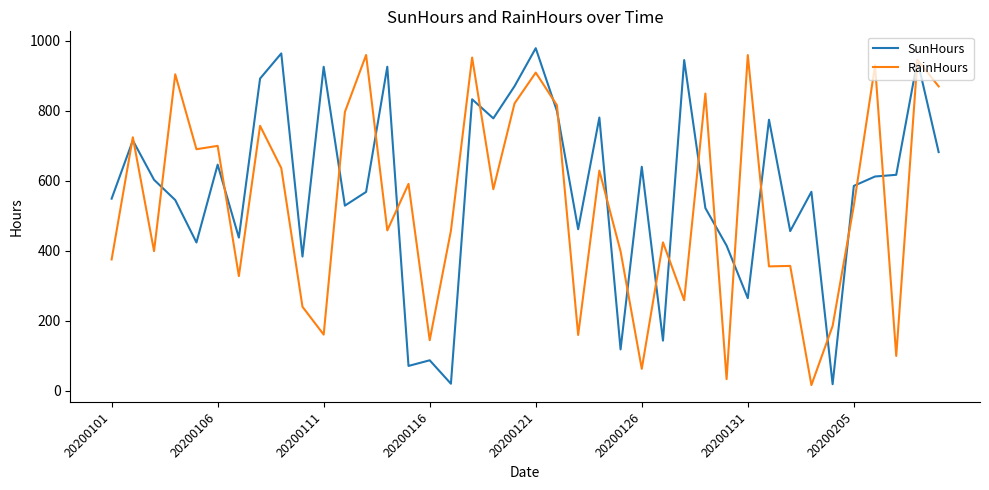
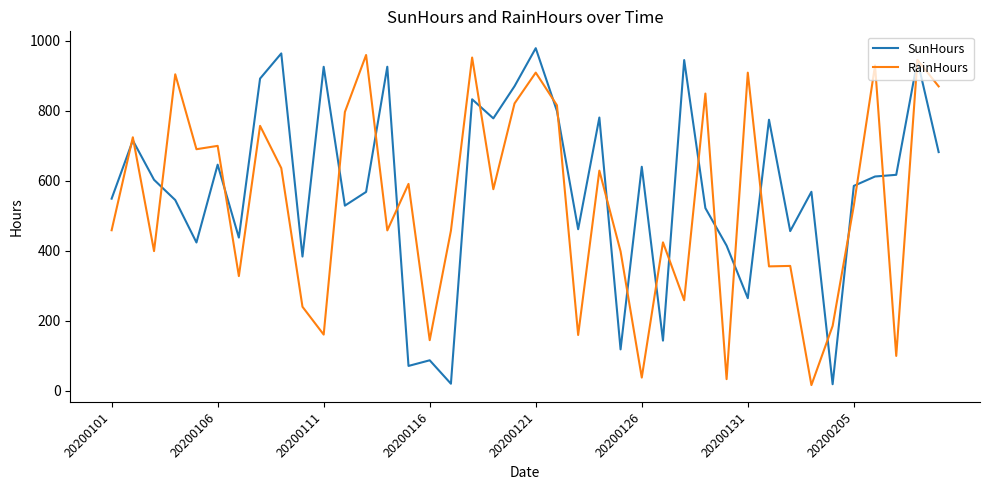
RainHours, 20200101: 380 -> 460
RainHours, 20200126: 60 -> 40
RainHours, 20200131: 960 -> 910
